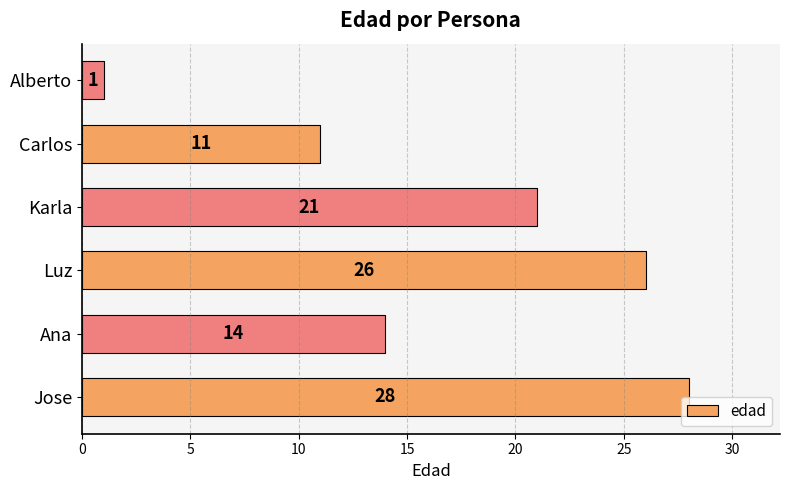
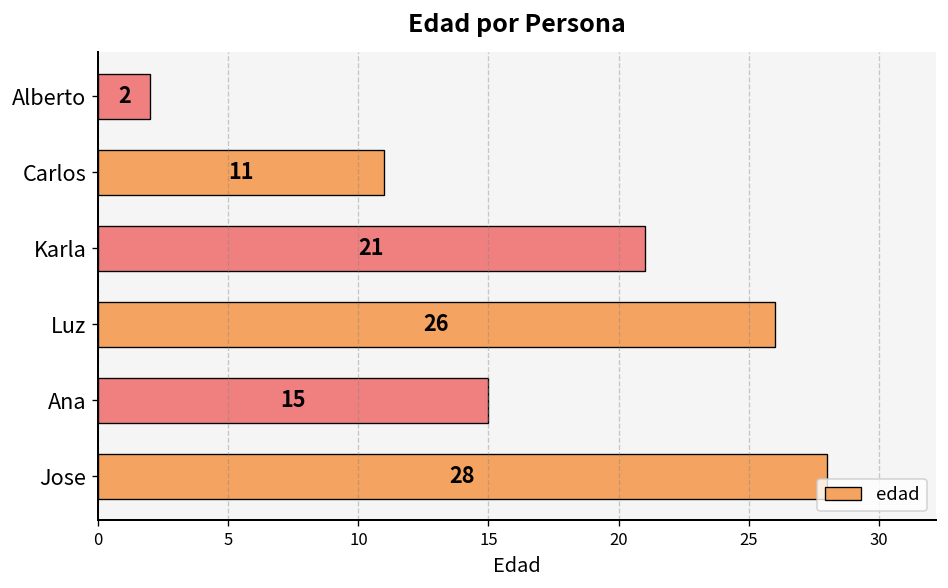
Alberto: 1 -> 2
Ana: 14 -> 15
